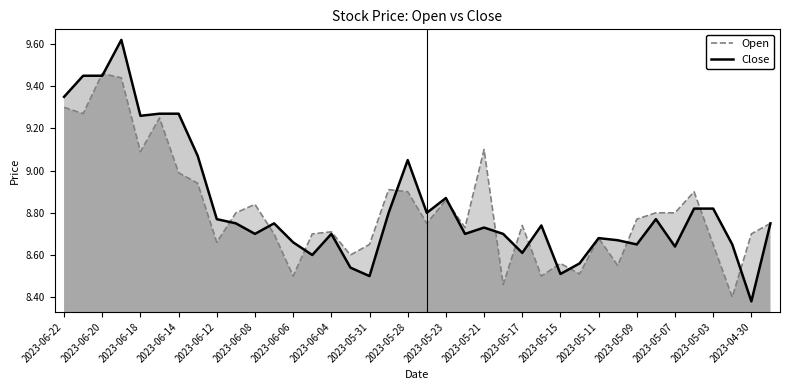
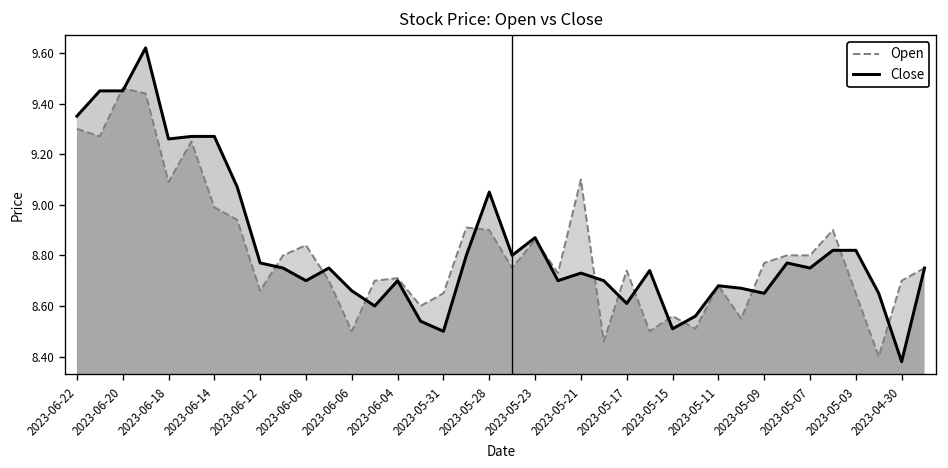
Close, 2023-05-07: 8.64 -> 8.75
